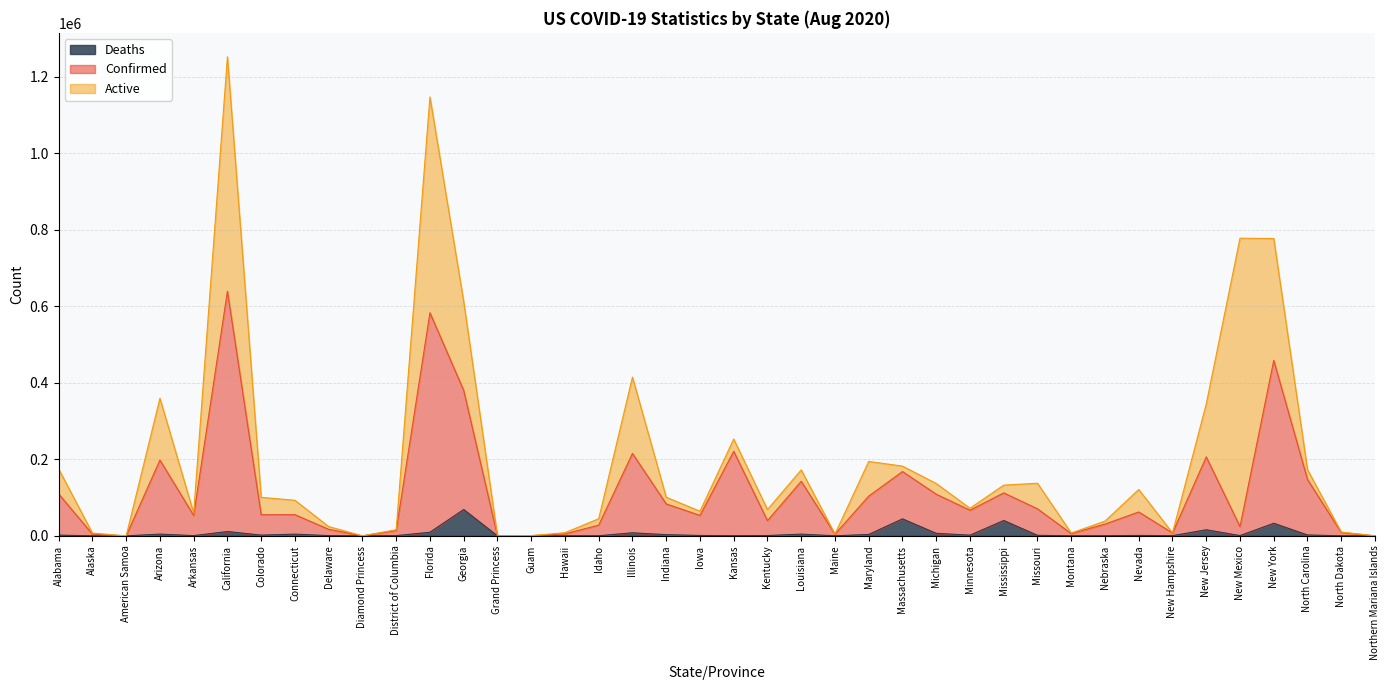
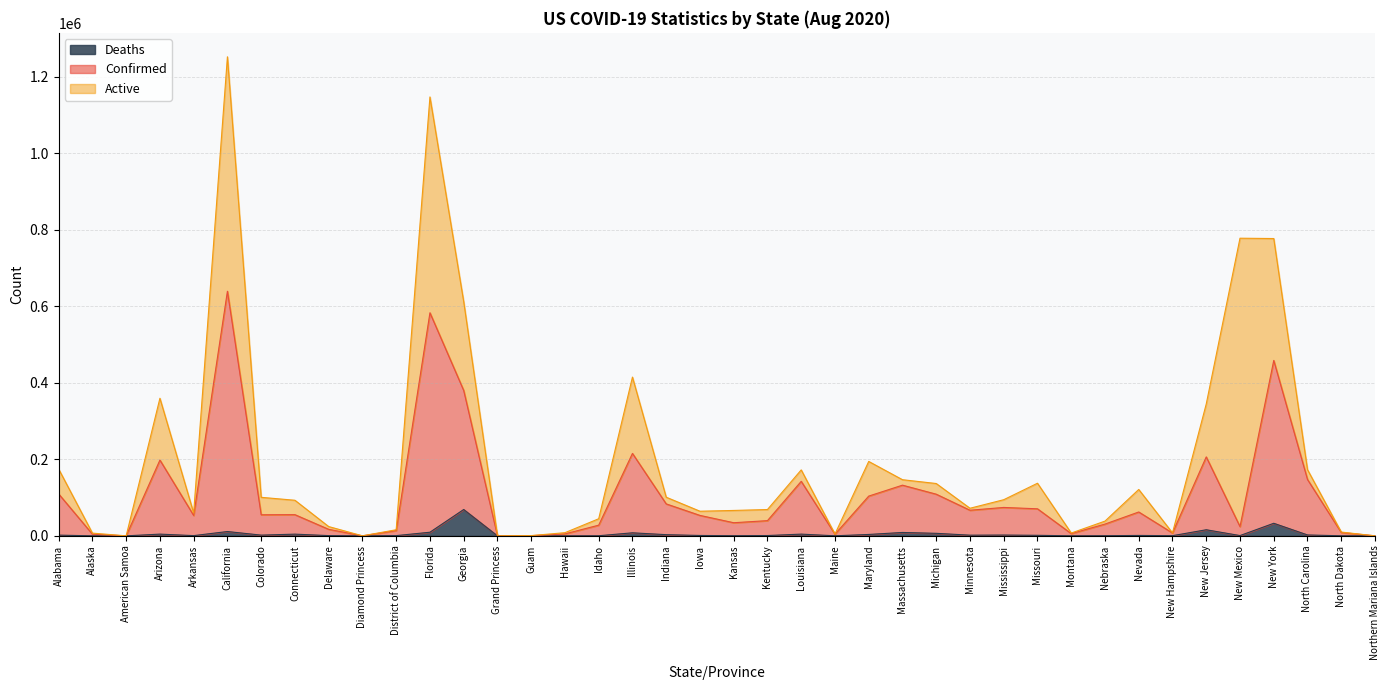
Confirmed, Kansas: 220000 -> 30000
Deaths, Massachusetts: 40000 -> 10000
Deaths, Mississippi: 40000 -> 0
